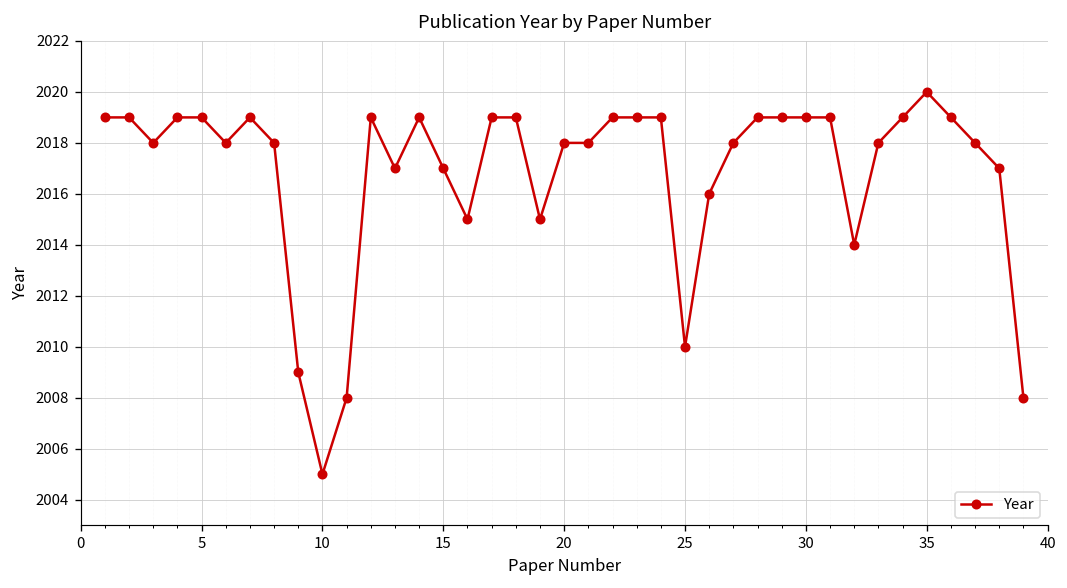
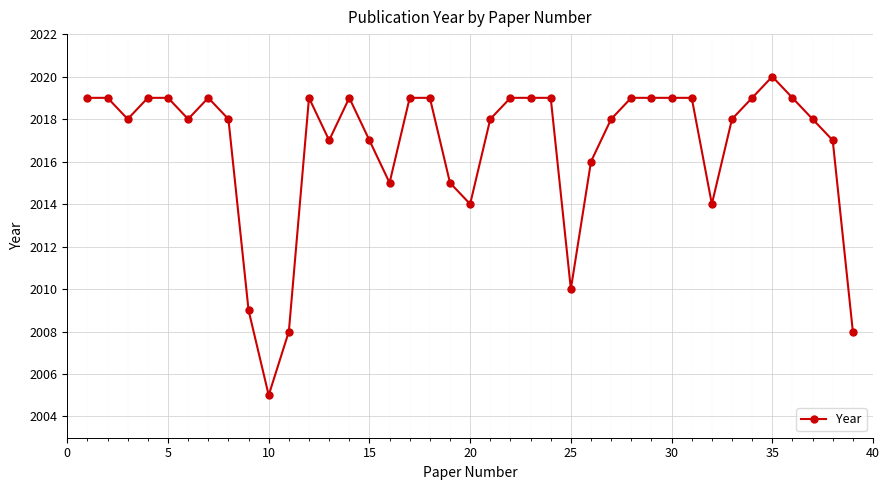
20: 2018 -> 2014
